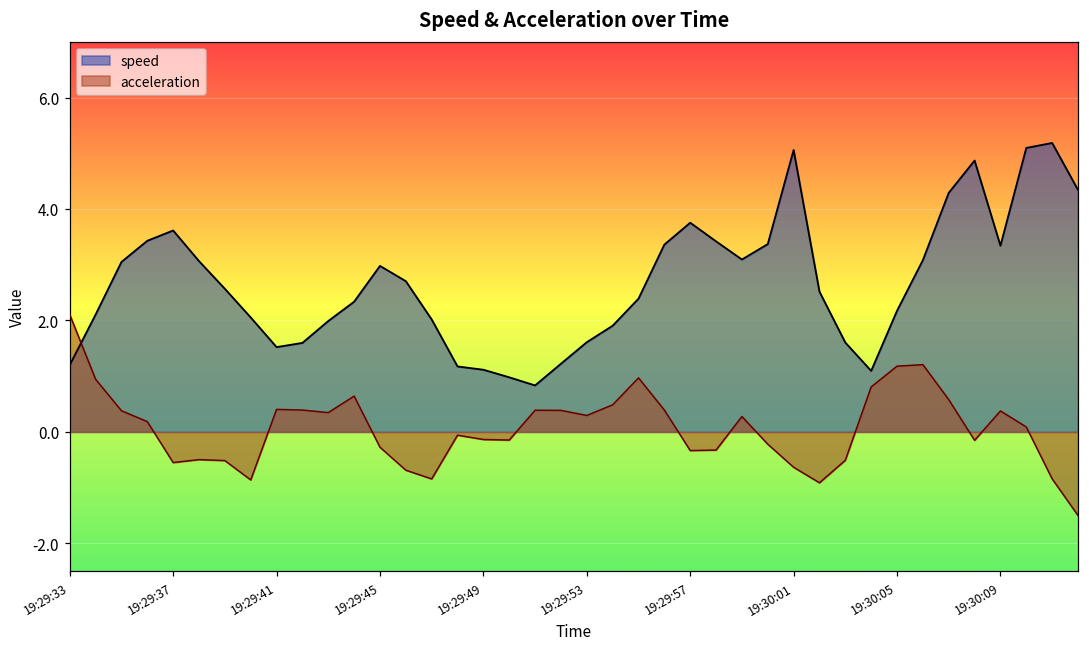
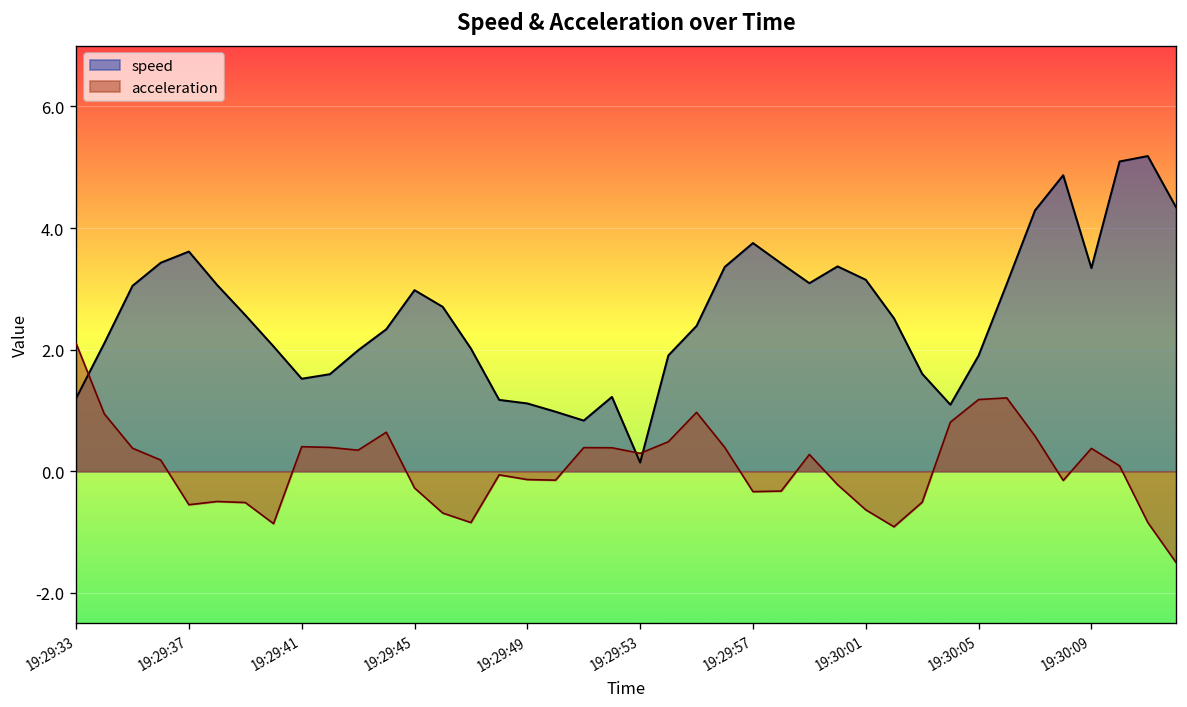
speed, 19:29:53: 1.6 -> 0.1
speed, 19:30:01: 5.1 -> 3.1
speed, 19:30:05: 2.2 -> 1.9
